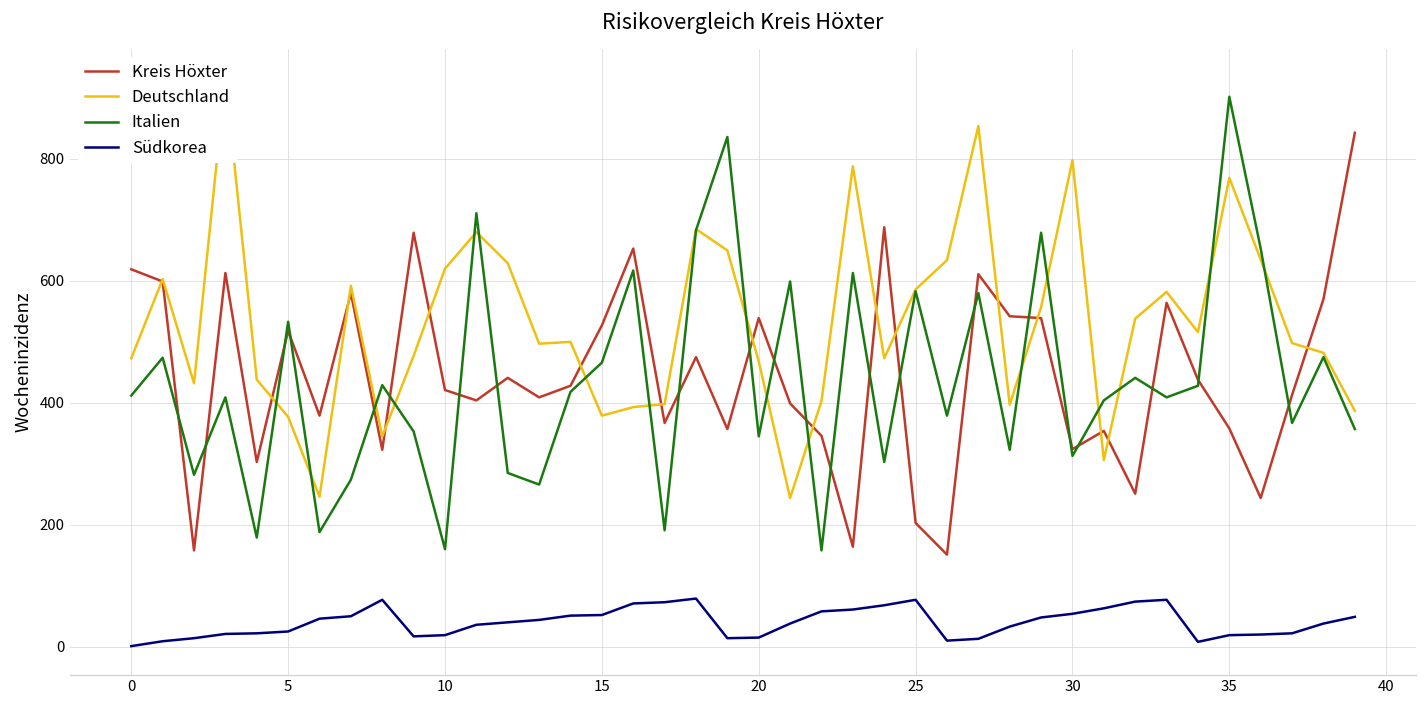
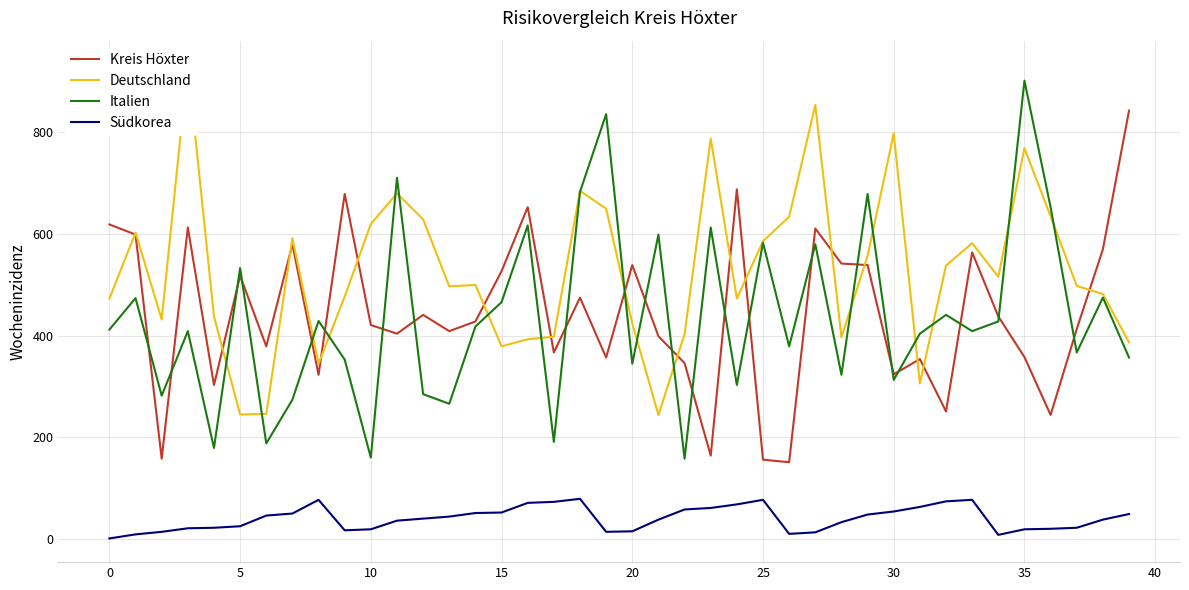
Deutschland, 5: 380 -> 250
Deutschland, 20: 470 -> 420
Kreis Höxter, 25: 200 -> 160
